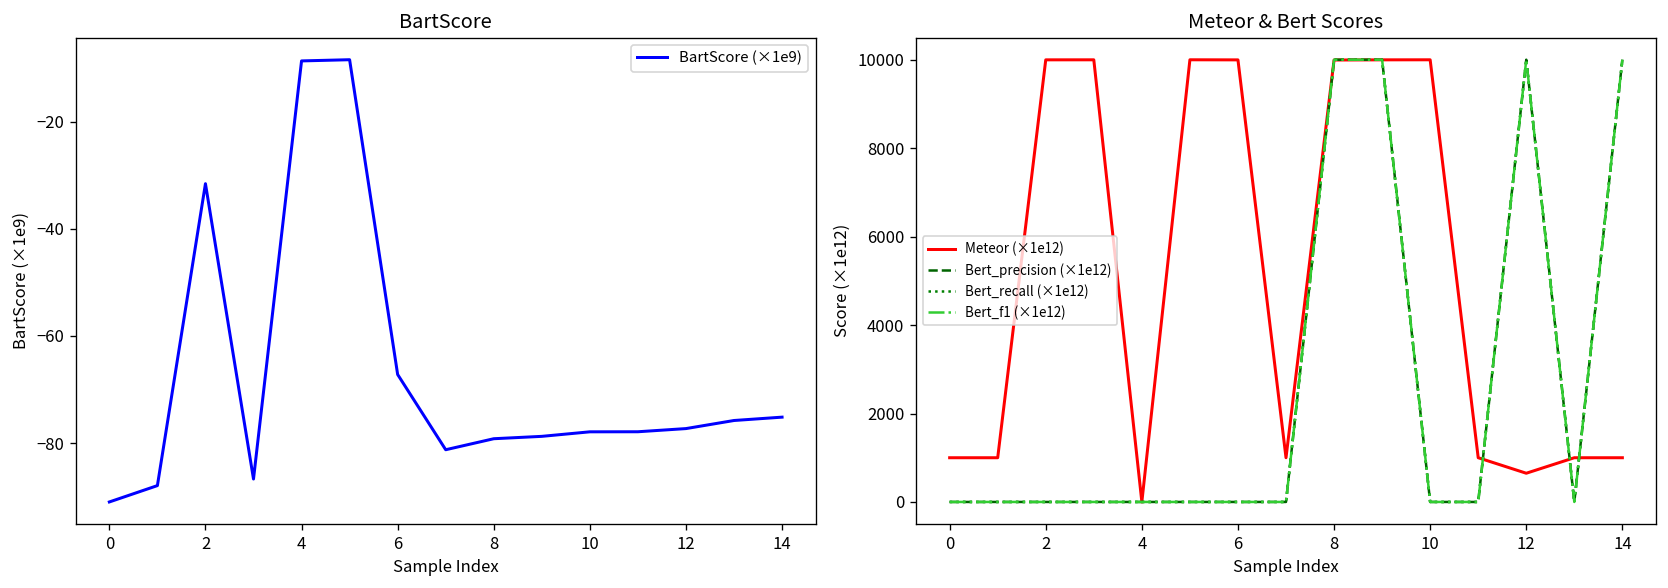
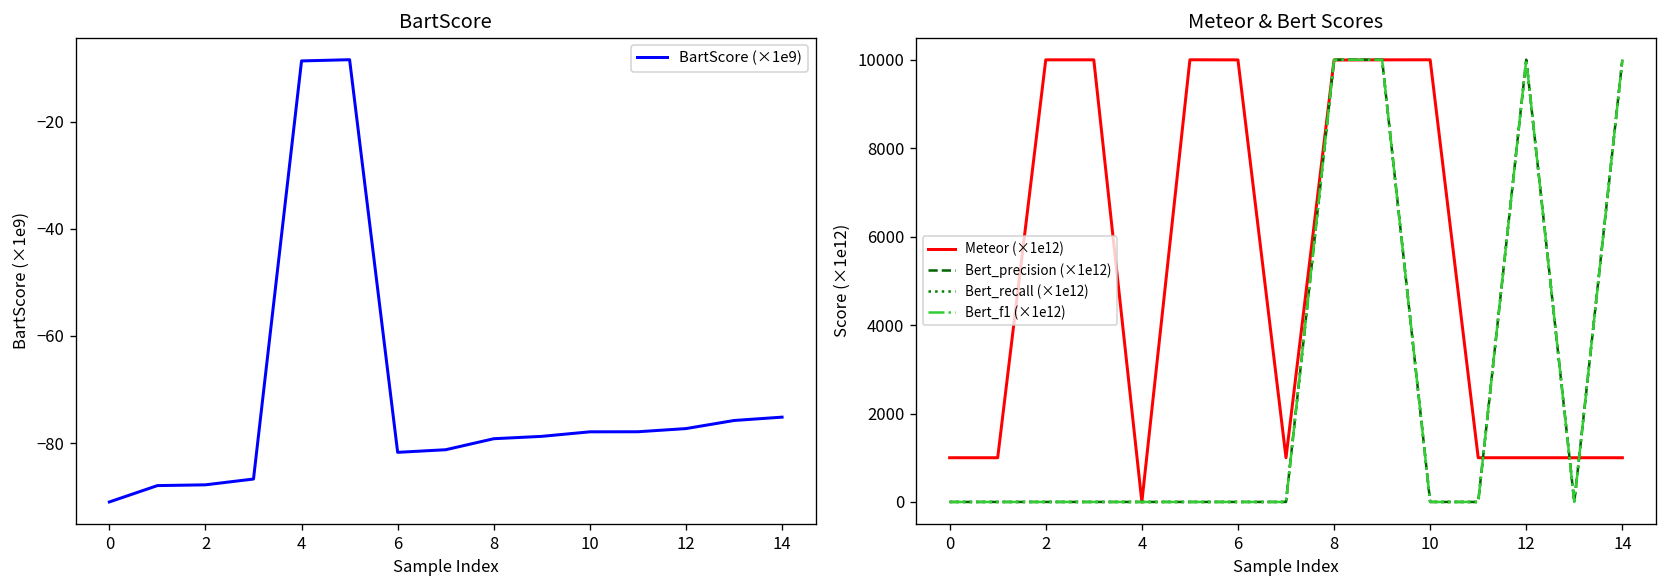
BartScore, 2: -32 -> -88
BartScore, 6: -67 -> -82
Meteor & Bert Scores, Meteor (×1e12), 12: 600 -> 1000
